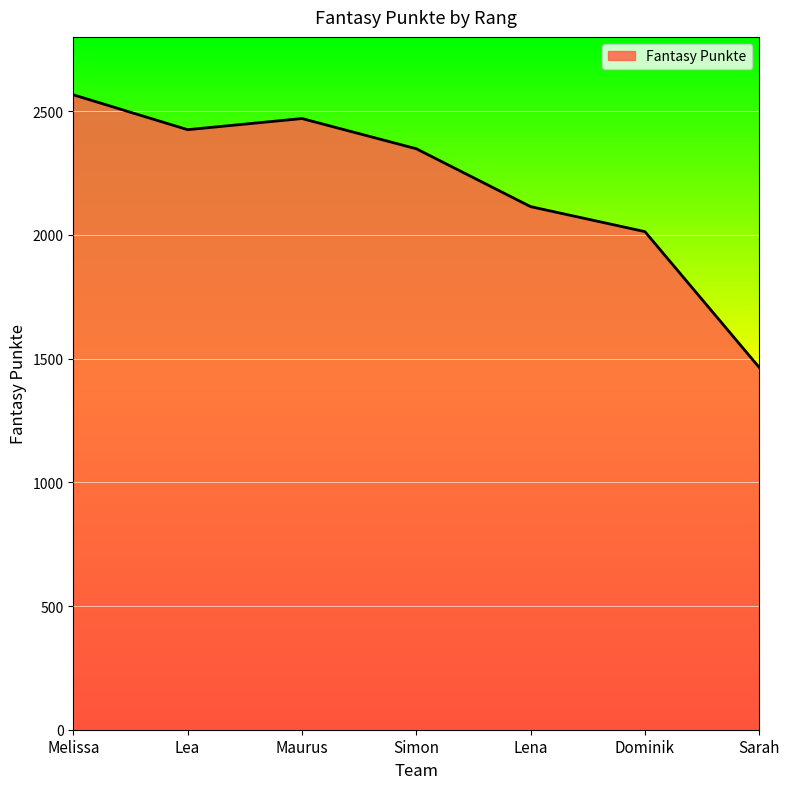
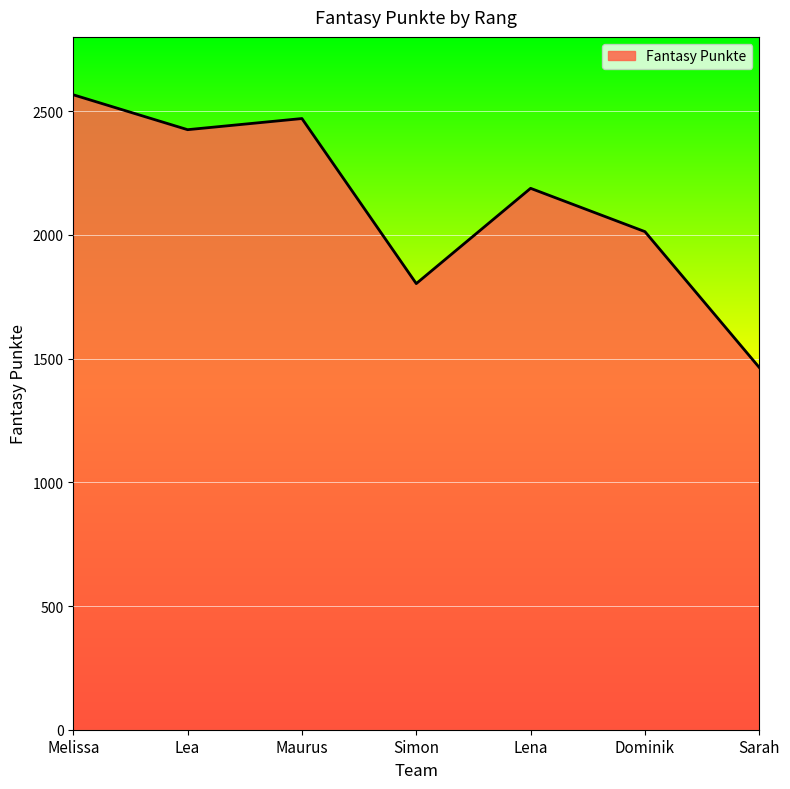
Simon: 2350 -> 1800
Lena: 2110 -> 2190
